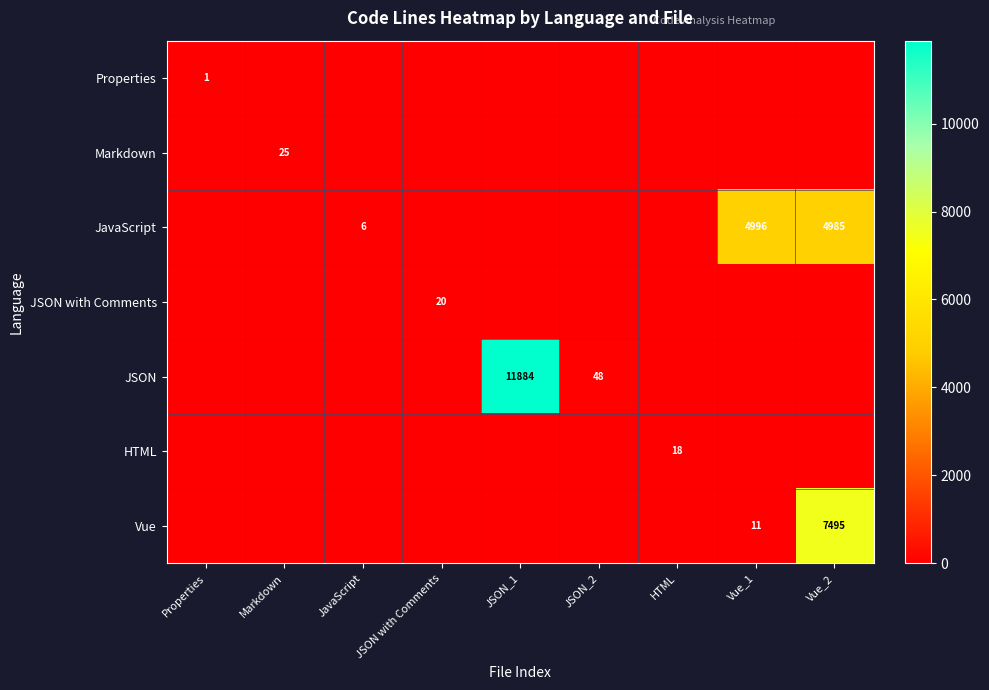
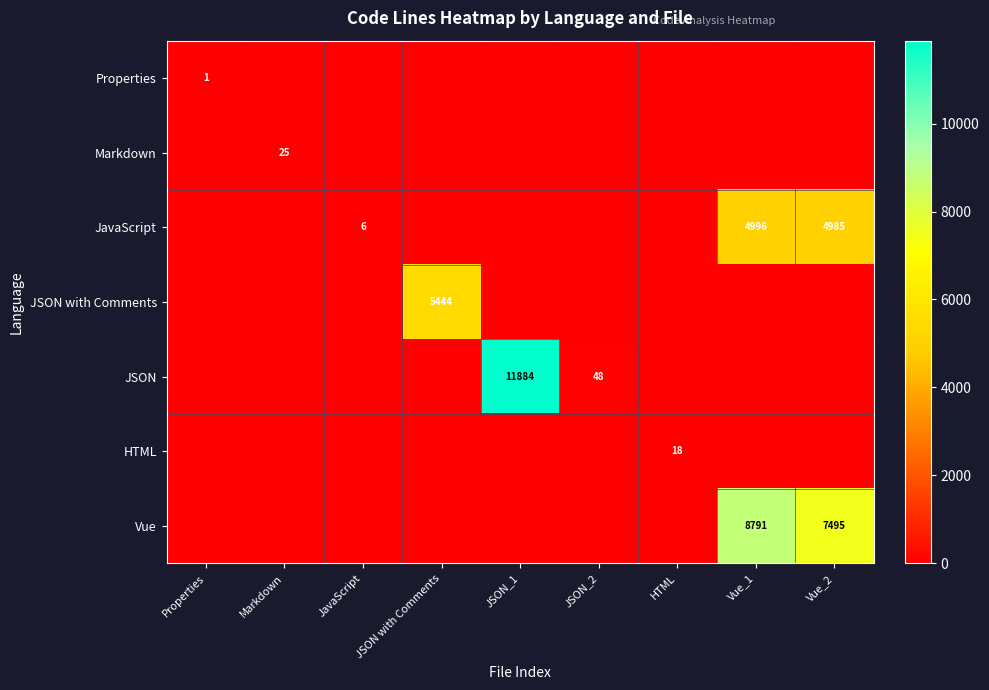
JSON with Comments, JSON with Comments: 20 -> 5444
Vue, Vue_1: 11 -> 8791
